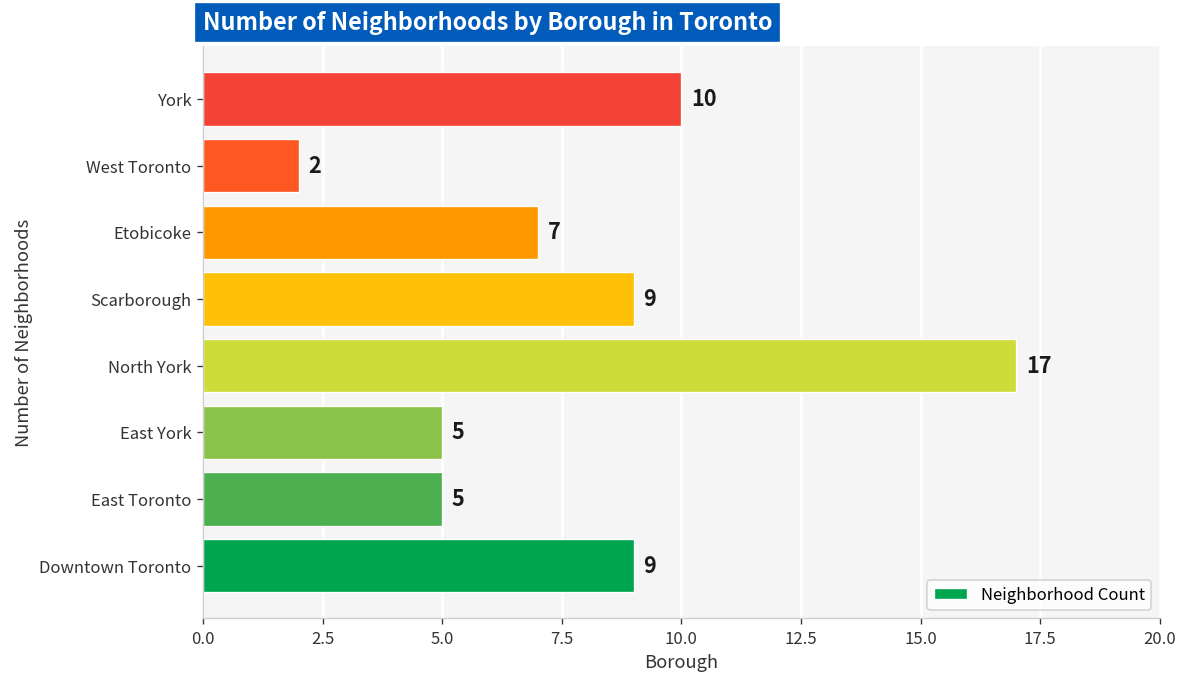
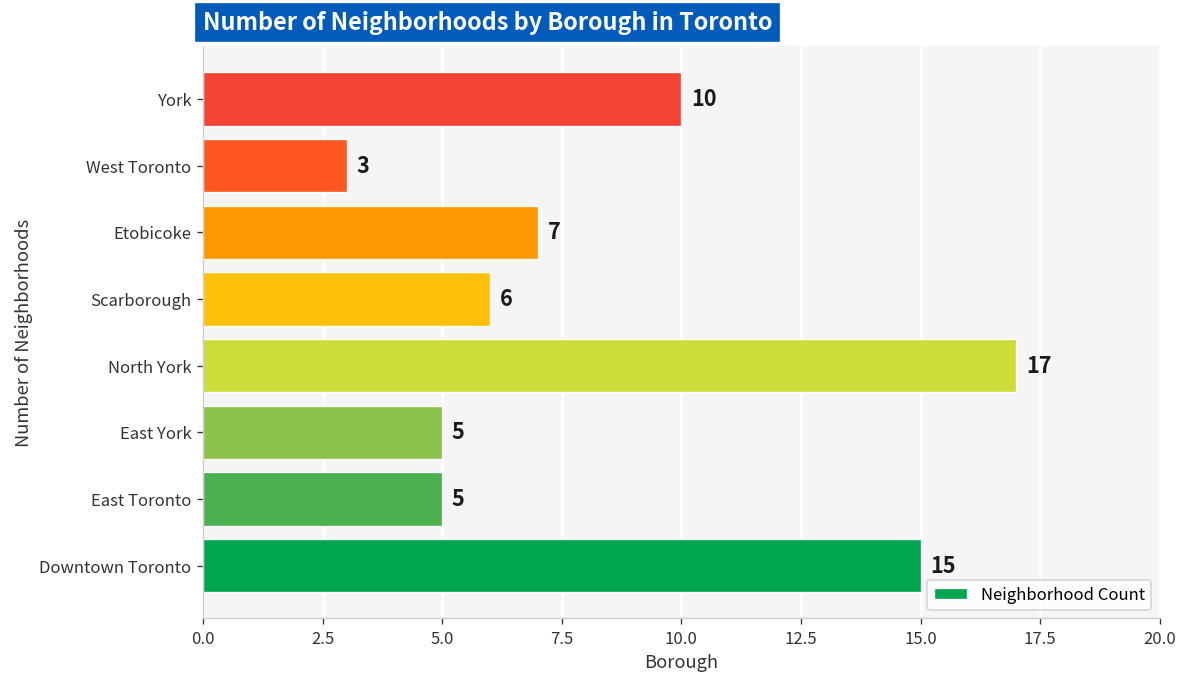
West Toronto: 2 -> 3
Scarborough: 9 -> 6
Downtown Toronto: 9 -> 15
